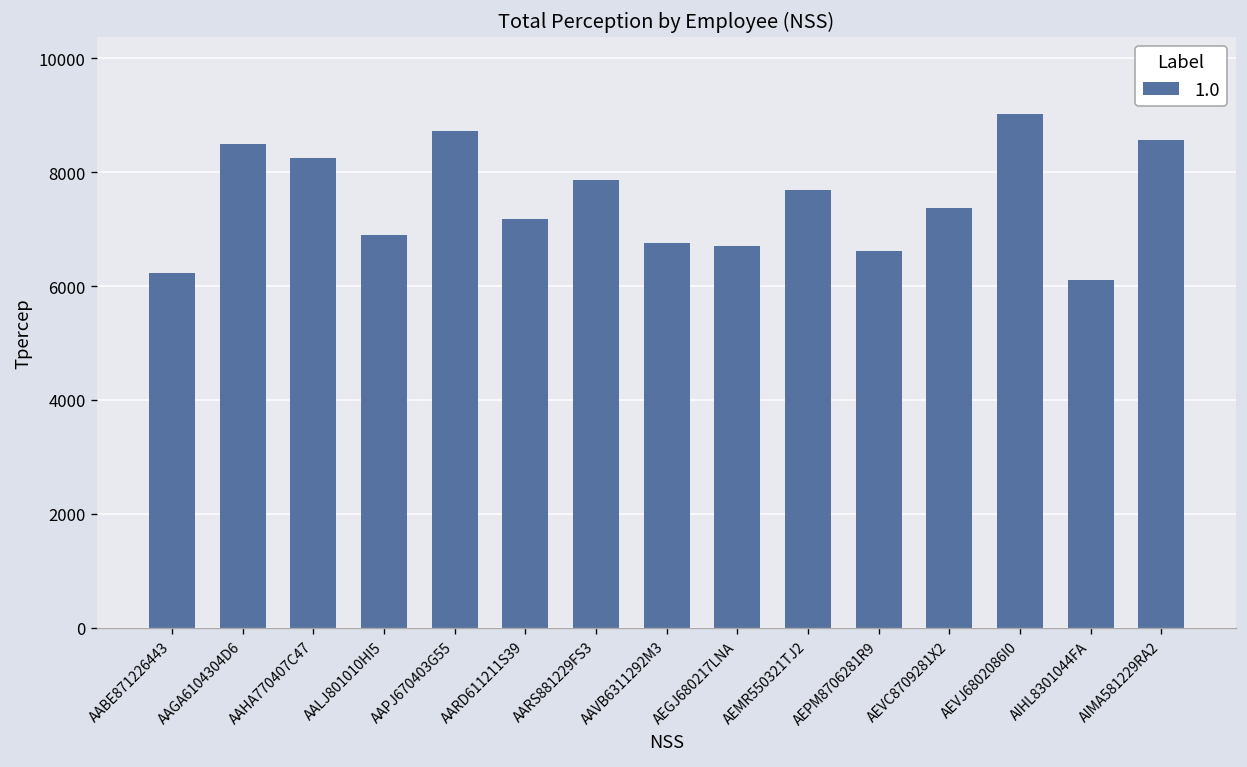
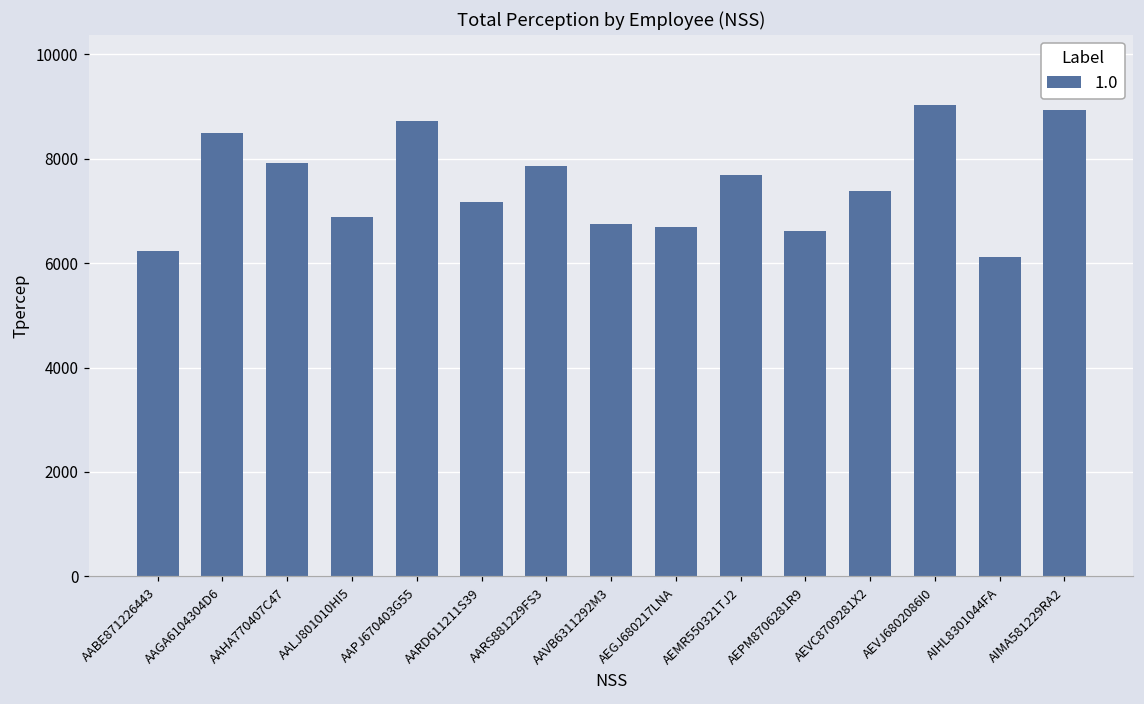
AAHA770407C47: 8300 -> 7900
AIMA581229RA2: 8600 -> 8900
